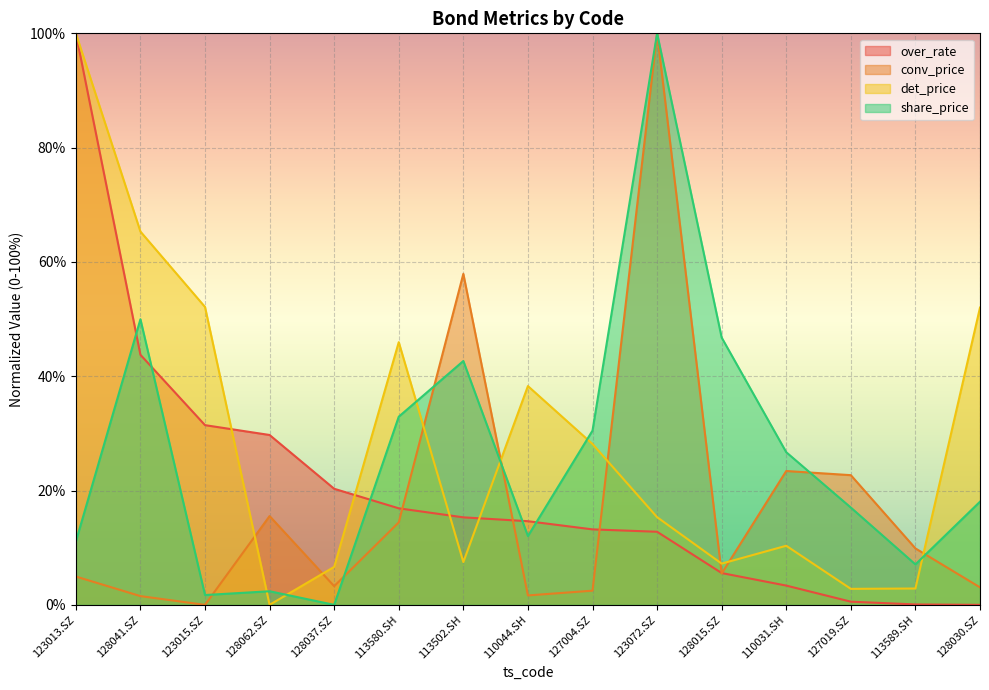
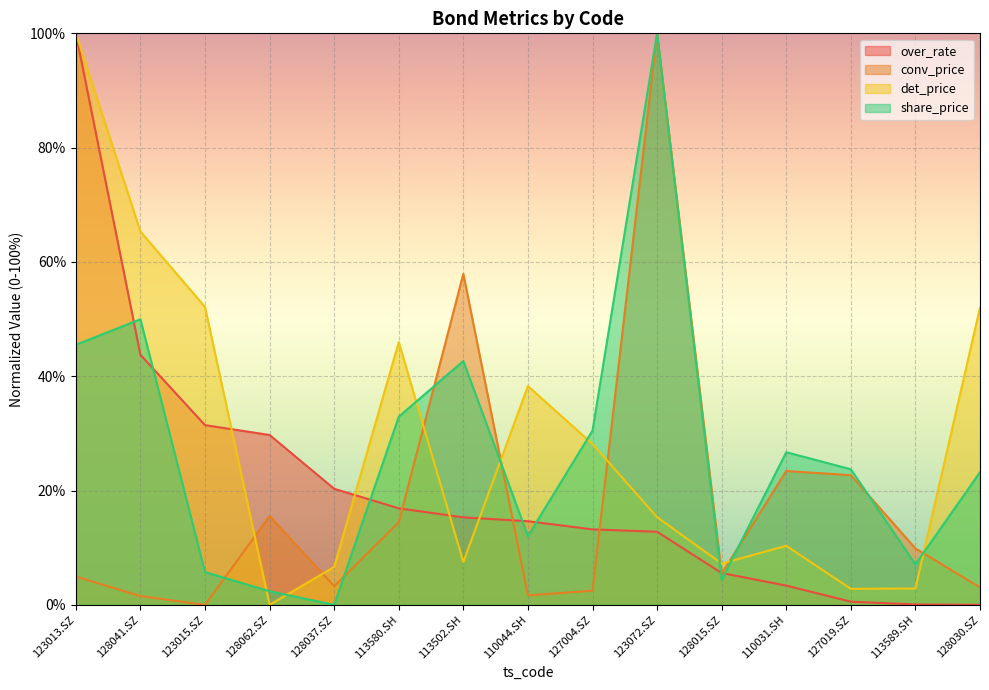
share_price, 123013.SZ: 11% -> 46%
share_price, 123015.SZ: 2% -> 6%
share_price, 128015.SZ: 47% -> 4%
share_price, 127019.SZ: 17% -> 24%
share_price, 128030.SZ: 18% -> 23%
